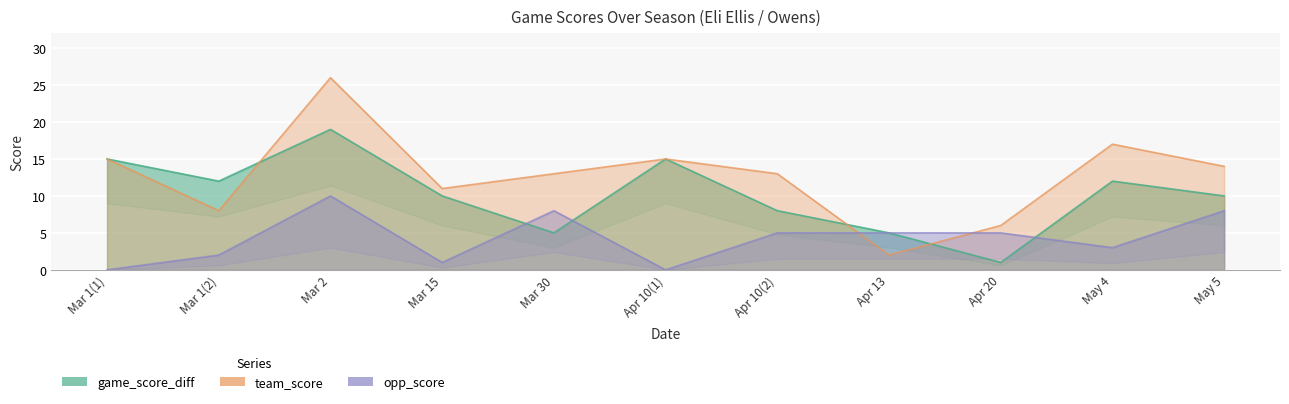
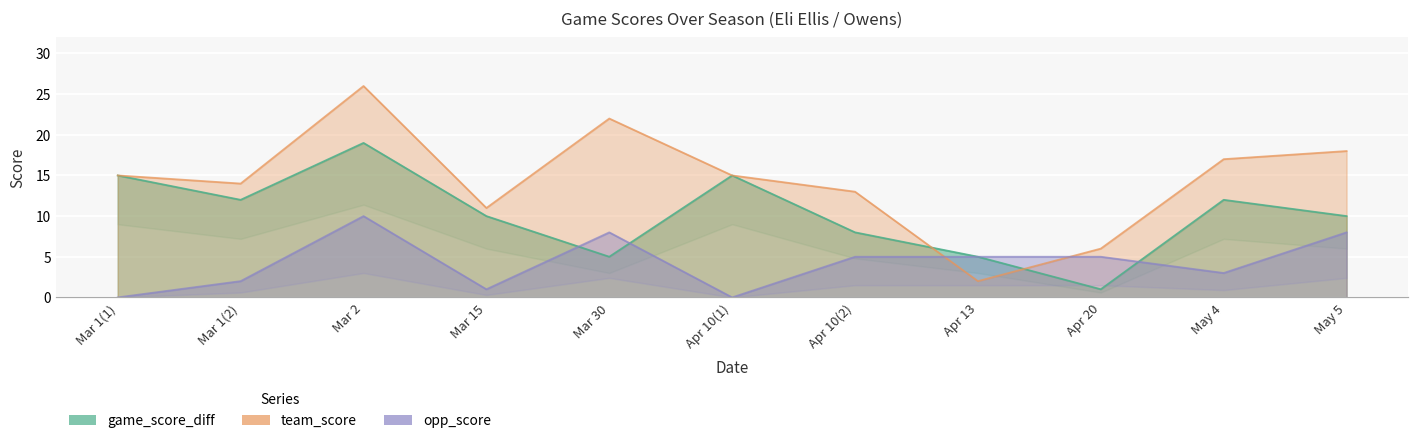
team_score, Mar 1(2): 8 -> 14
team_score, Mar 30: 13 -> 22
team_score, May 5: 14 -> 18
